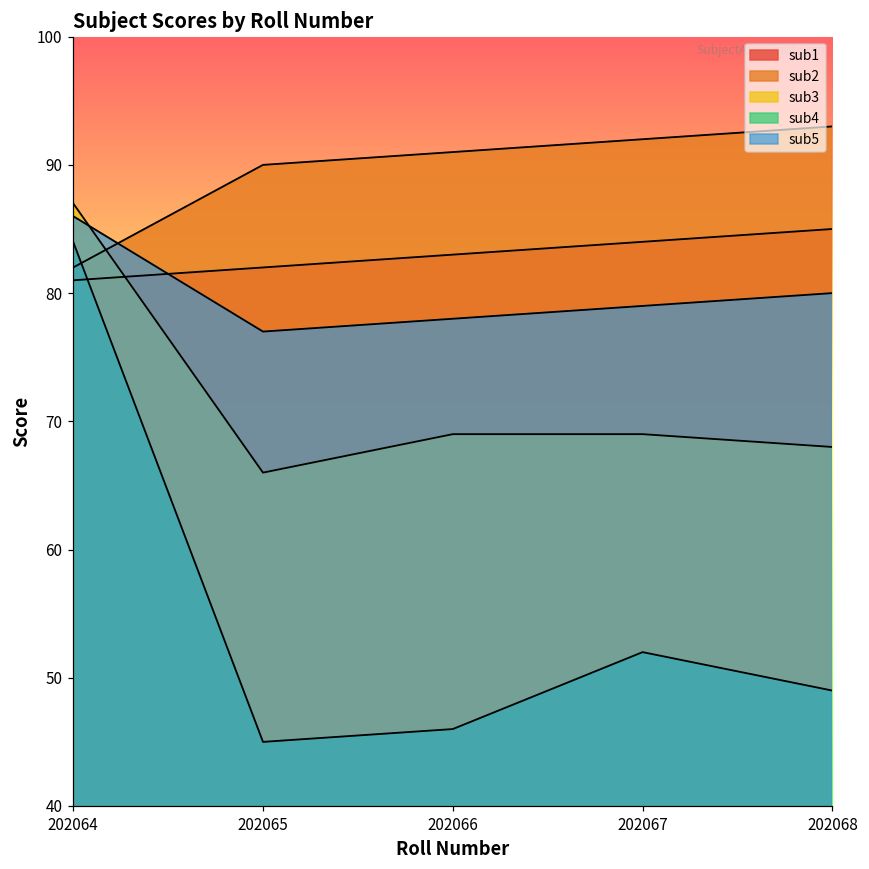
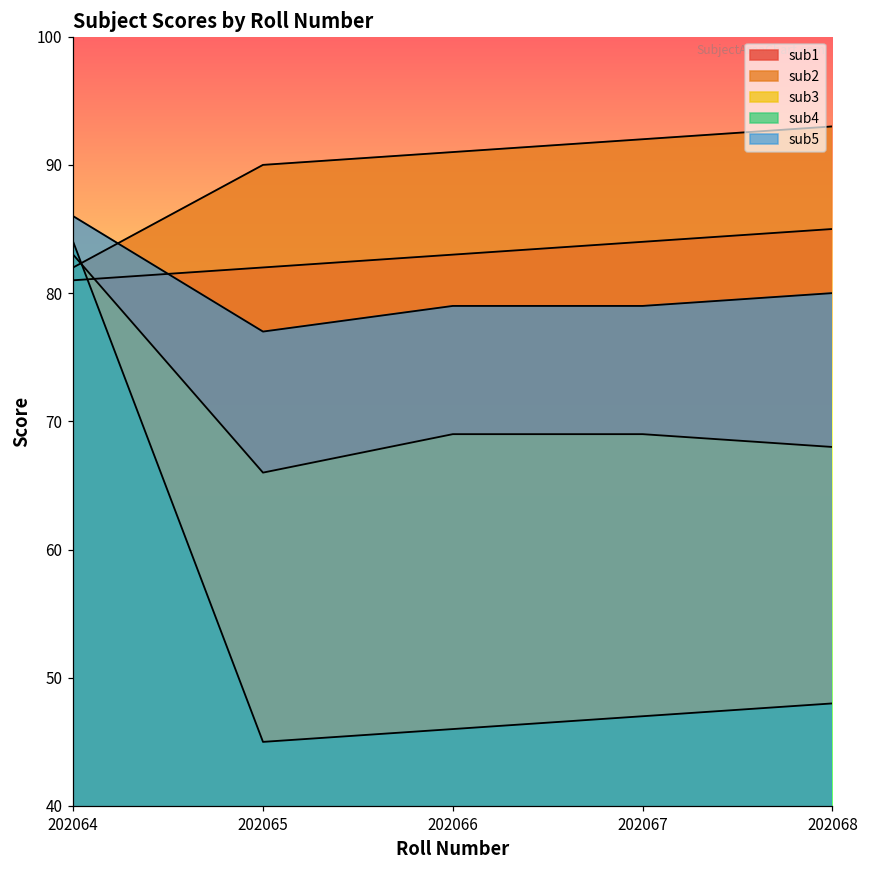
sub3, 202064: 87 -> 83
sub5, 202066: 78 -> 79
sub4, 202067: 52 -> 47
sub4, 202068: 49 -> 48
